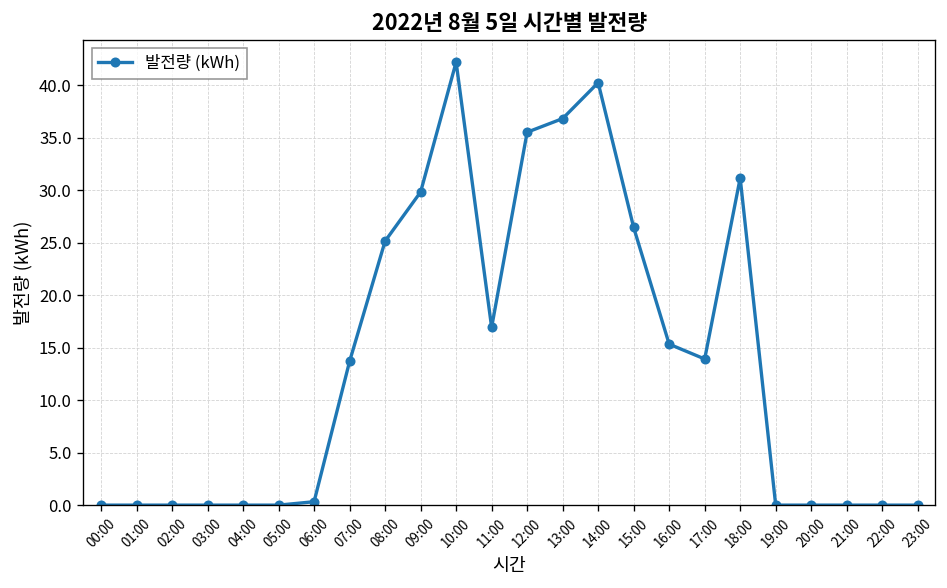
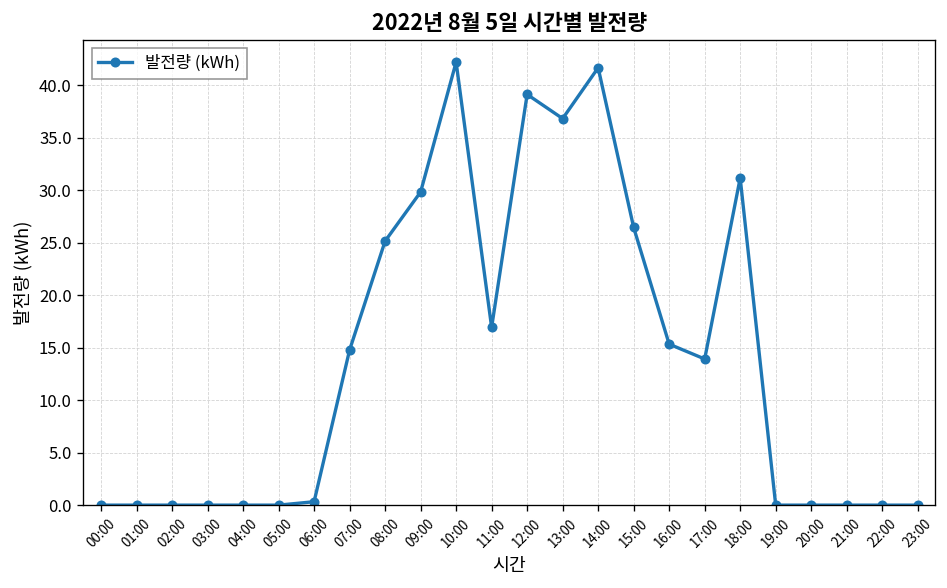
07:00: 14 -> 15
12:00: 36 -> 39
14:00: 40 -> 42
